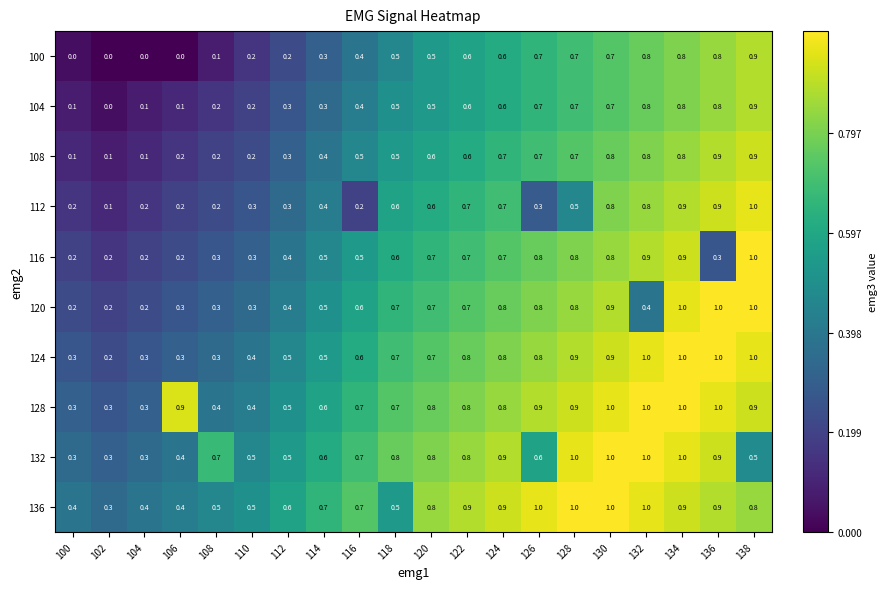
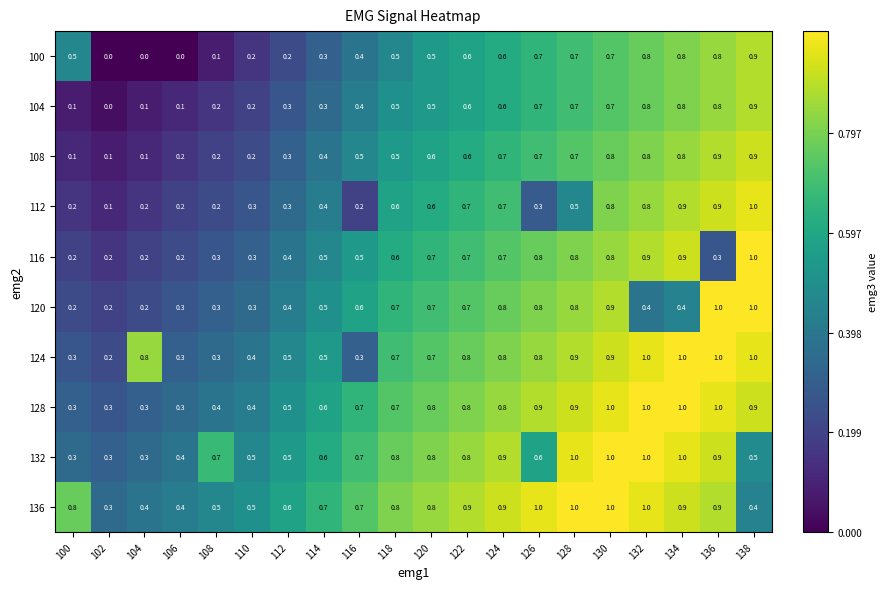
100, 100: 0.0 -> 0.5
120, 134: 1.0 -> 0.4
124, 104: 0.3 -> 0.8
124, 116: 0.6 -> 0.3
128, 106: 0.9 -> 0.3
136, 100: 0.4 -> 0.8
136, 118: 0.5 -> 0.8
136, 138: 0.8 -> 0.4
